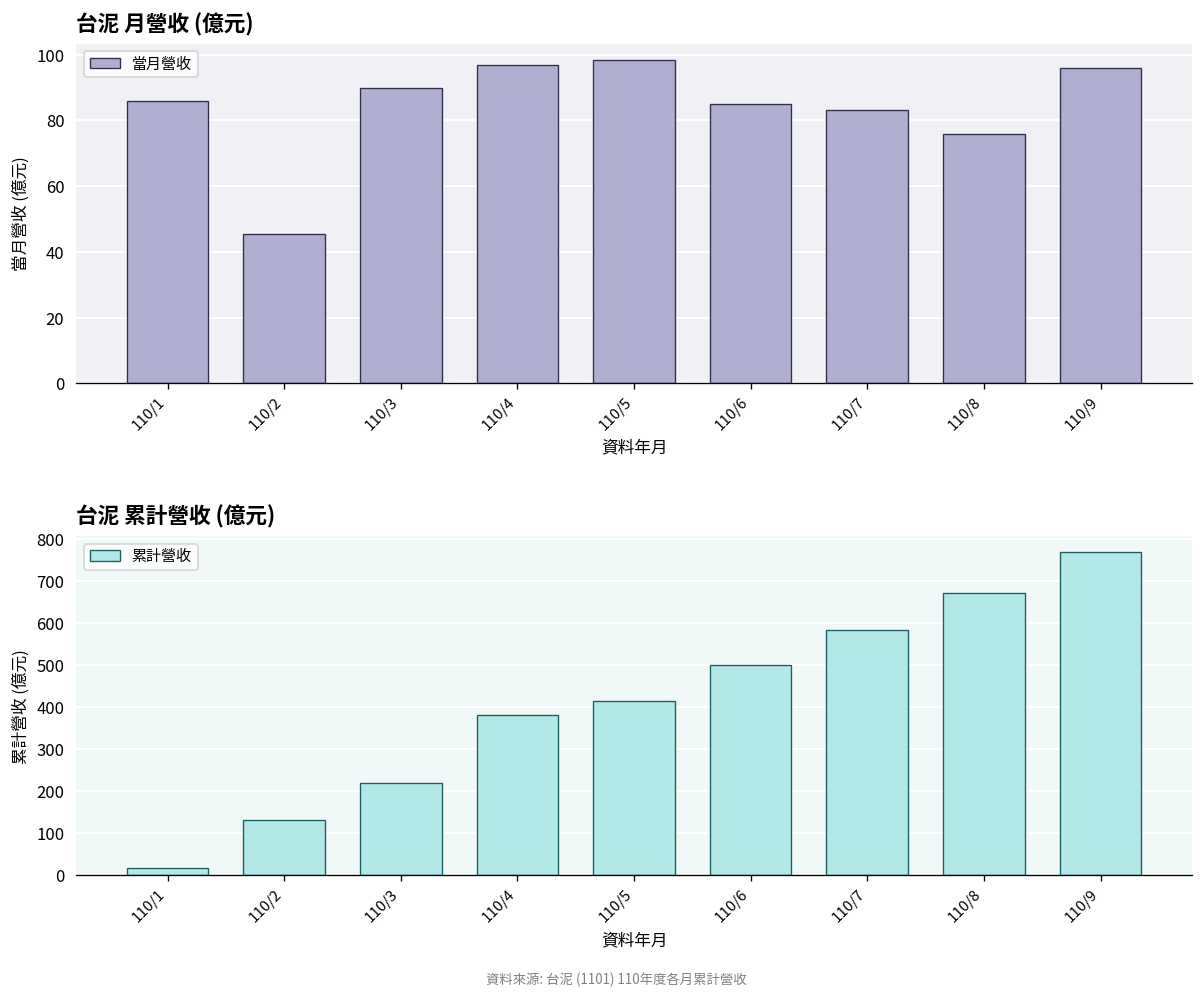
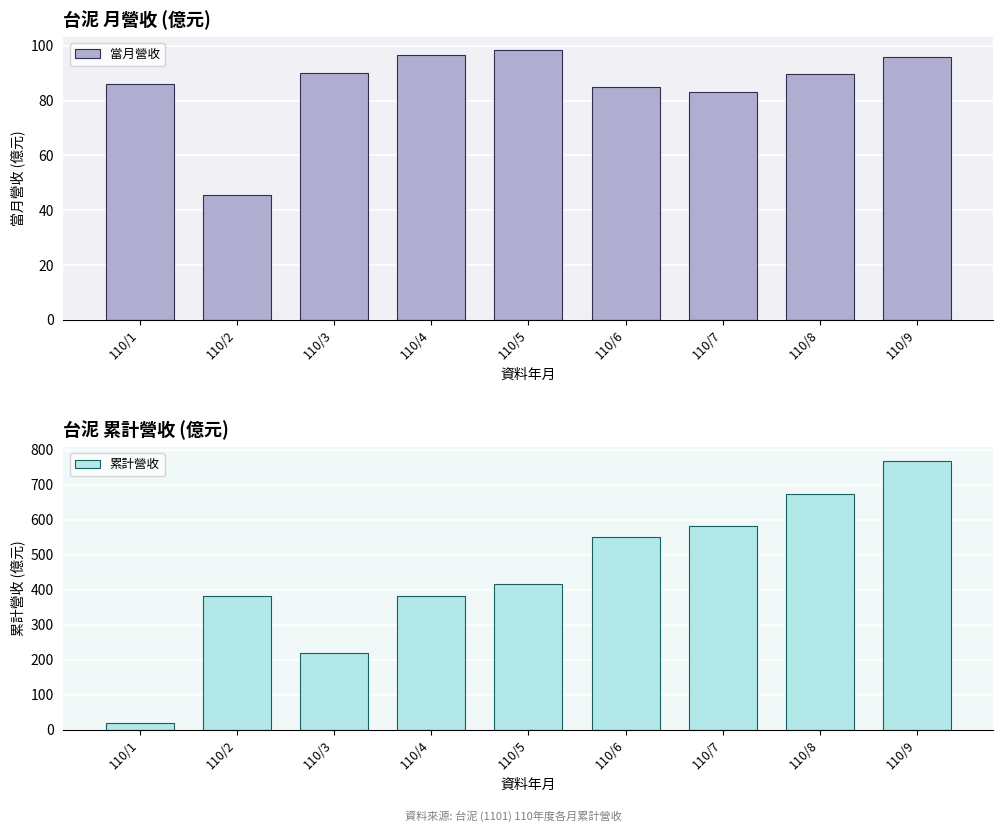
台泥 月營收 (億元), 110/8: 76 -> 90
台泥 累計營收 (億元), 110/2: 130 -> 380
台泥 累計營收 (億元), 110/6: 500 -> 550
